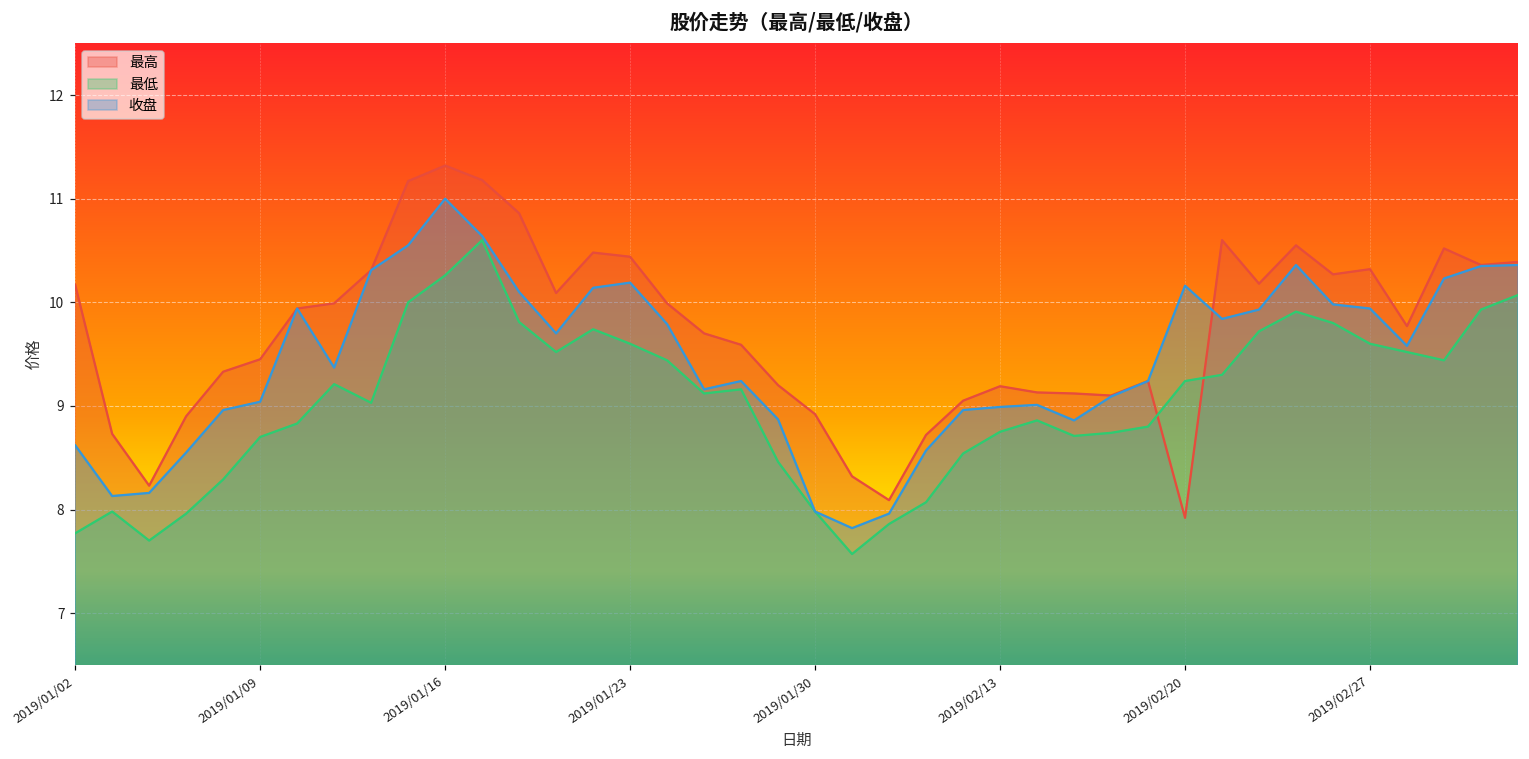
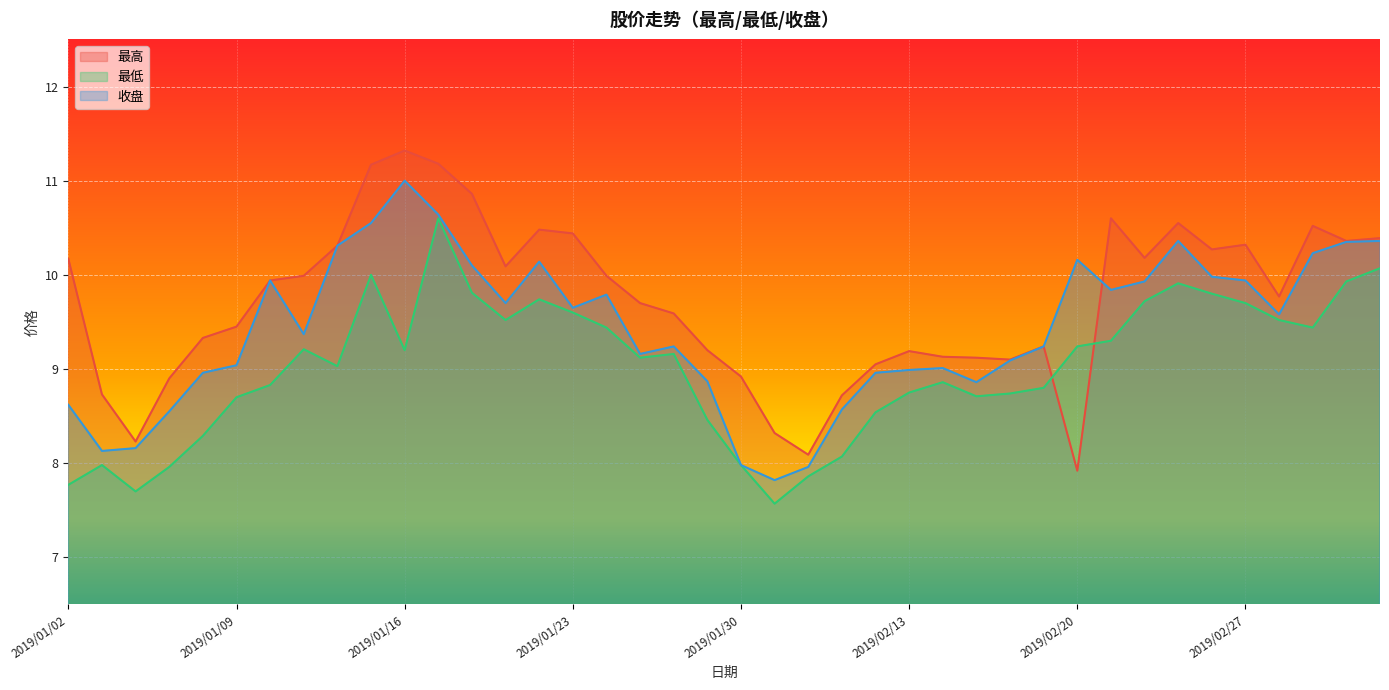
最低, 2019/01/16: 10.3 -> 9.2
收盘, 2019/01/23: 10.2 -> 9.7
最低, 2019/02/27: 9.6 -> 9.7
